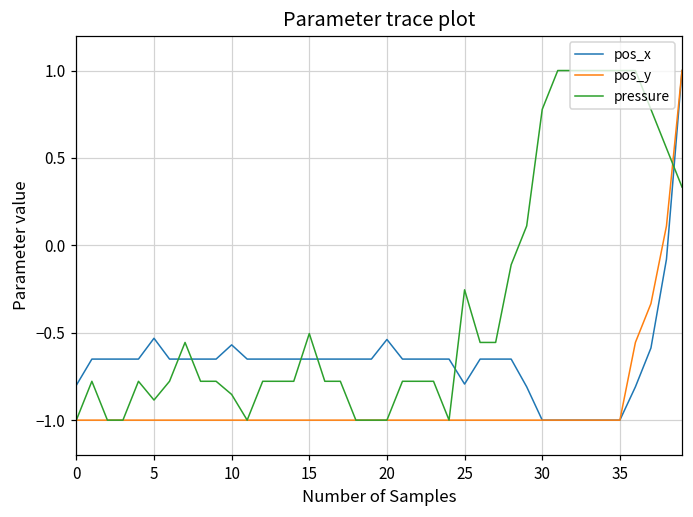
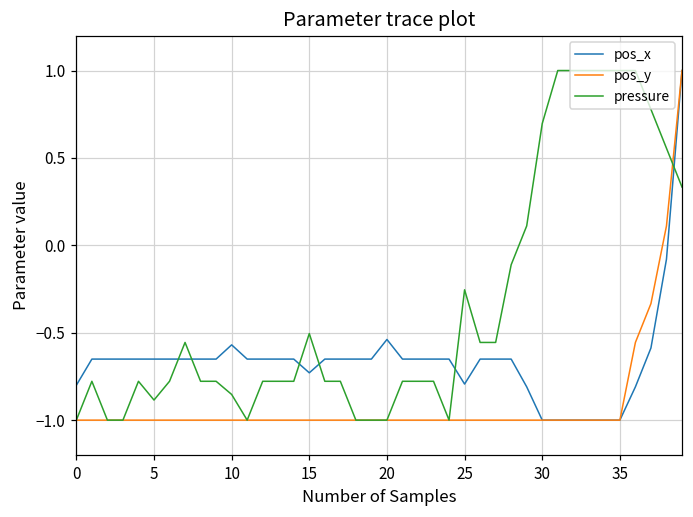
pos_x, 5: -0.53 -> -0.65
pos_x, 15: -0.65 -> -0.73
pressure, 30: 0.78 -> 0.70
